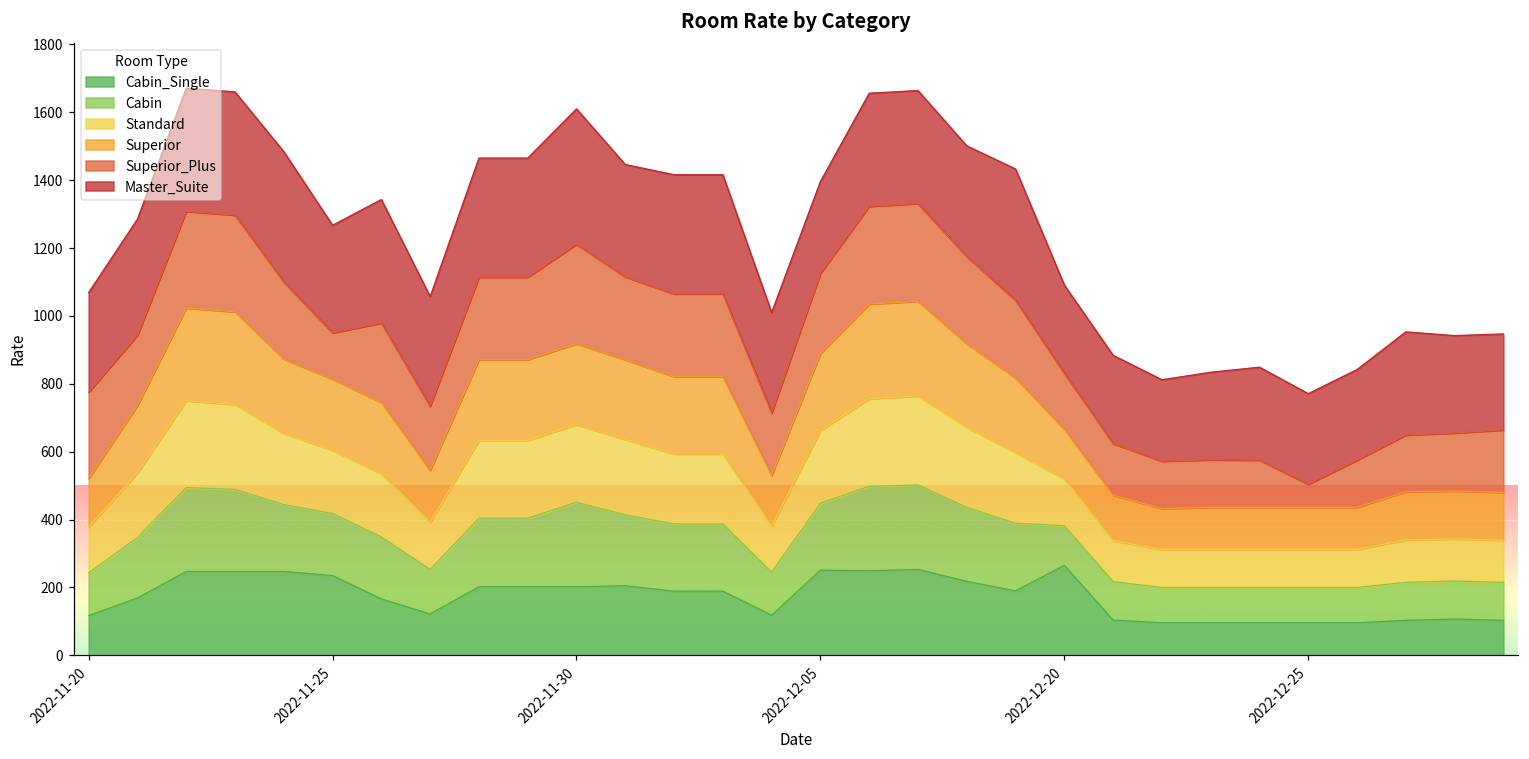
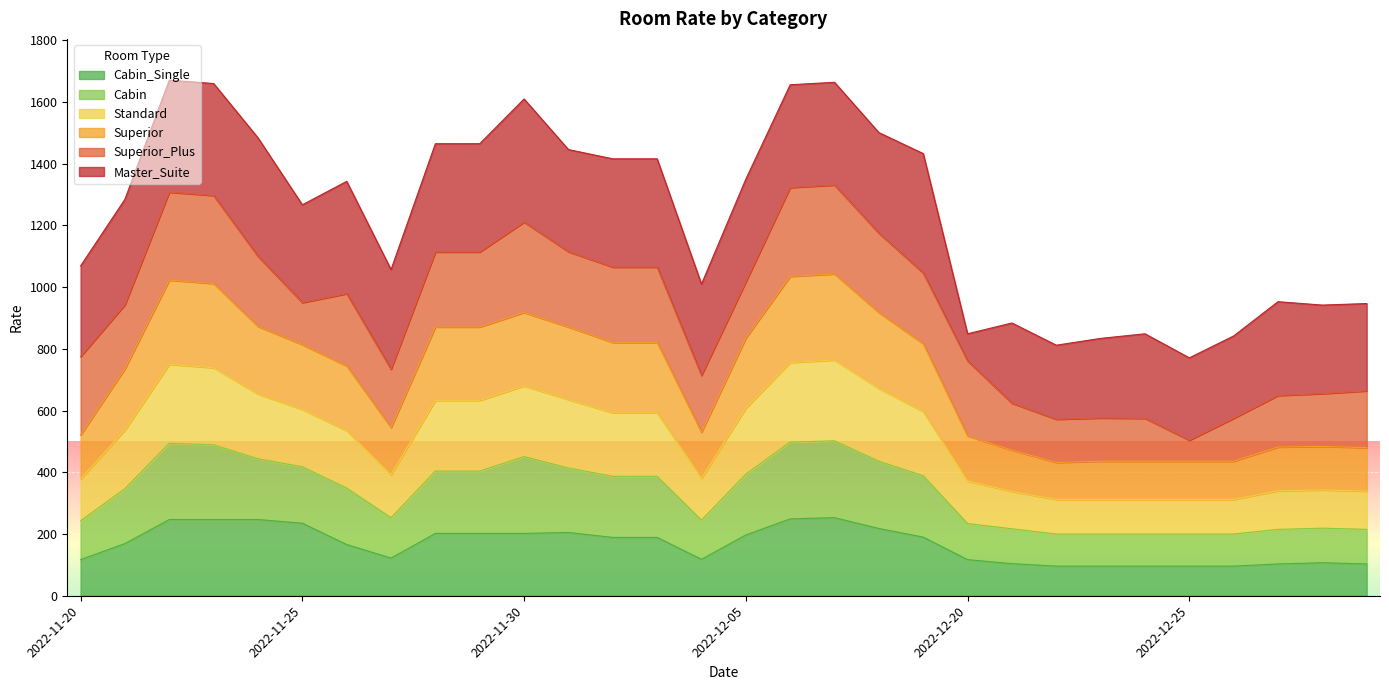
Cabin_Single, 2022-12-05: 250 -> 200
Superior_Plus, 2022-12-05: 240 -> 180
Master_Suite, 2022-12-05: 270 -> 330
Cabin_Single, 2022-12-20: 270 -> 120
Superior_Plus, 2022-12-20: 170 -> 240
Master_Suite, 2022-12-20: 260 -> 90
